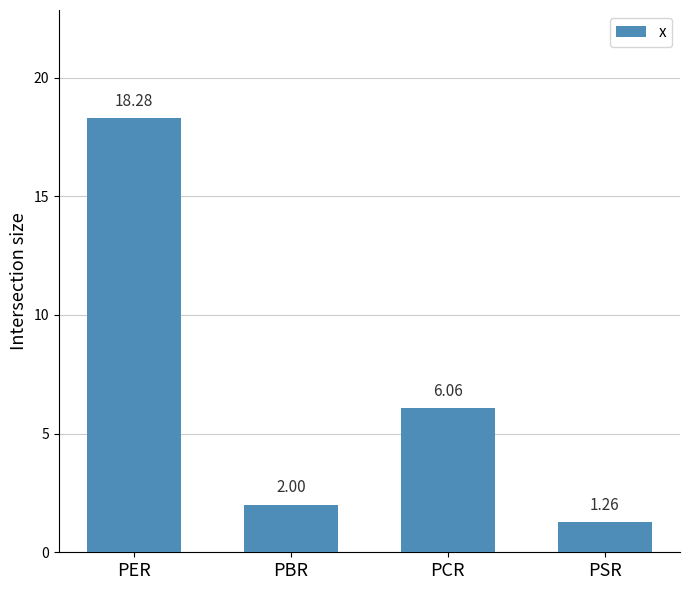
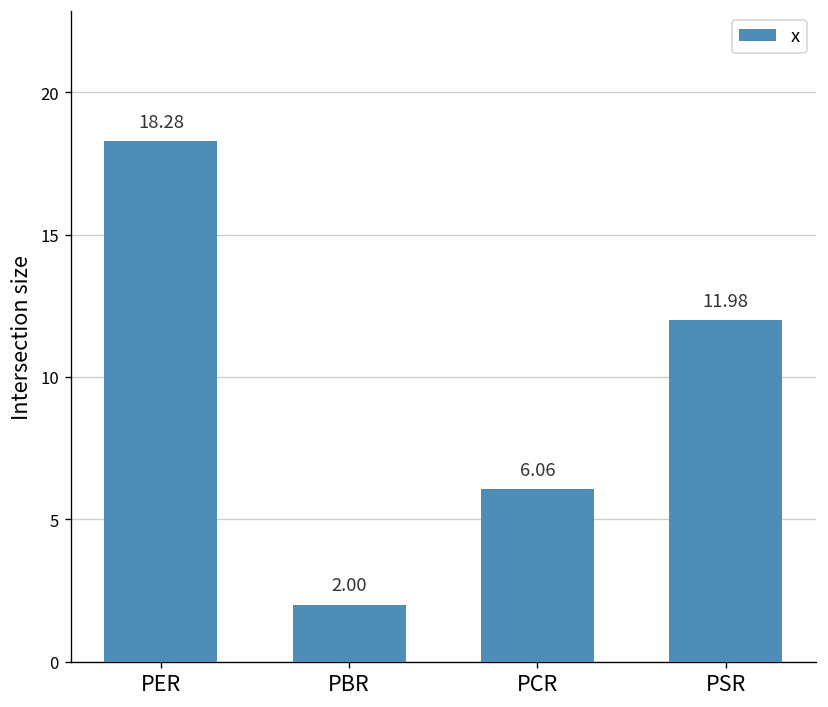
PSR: 1.26 -> 11.98
